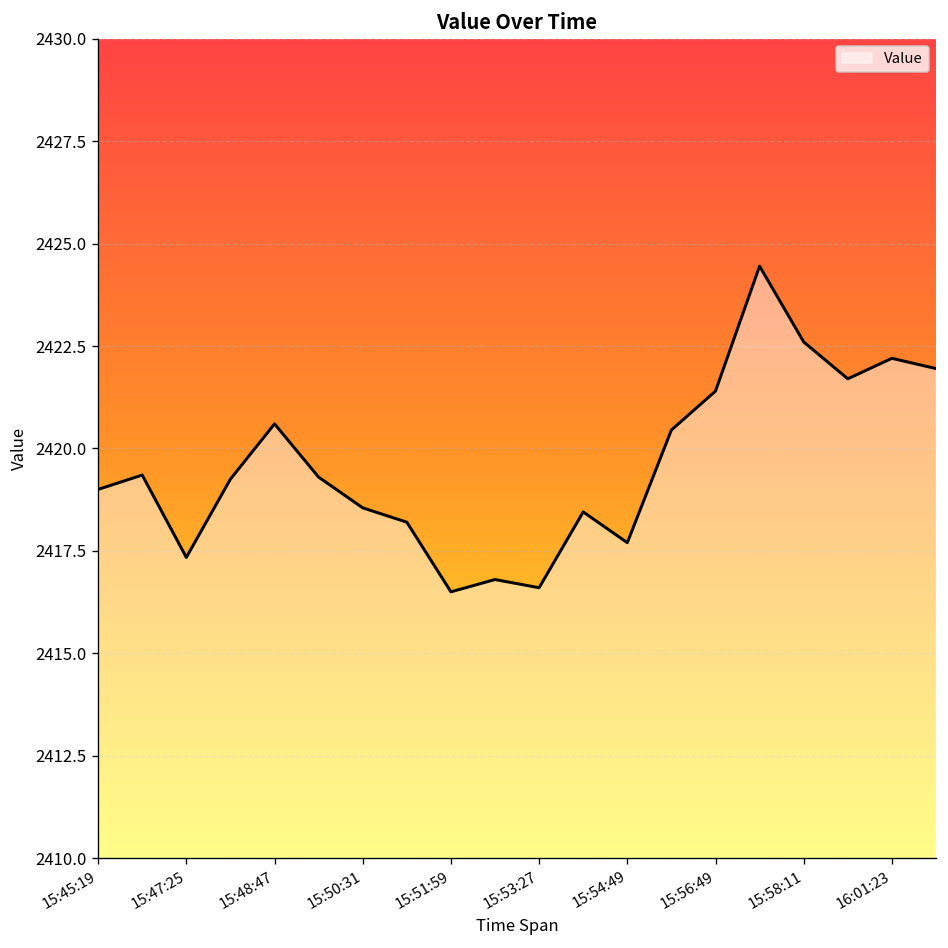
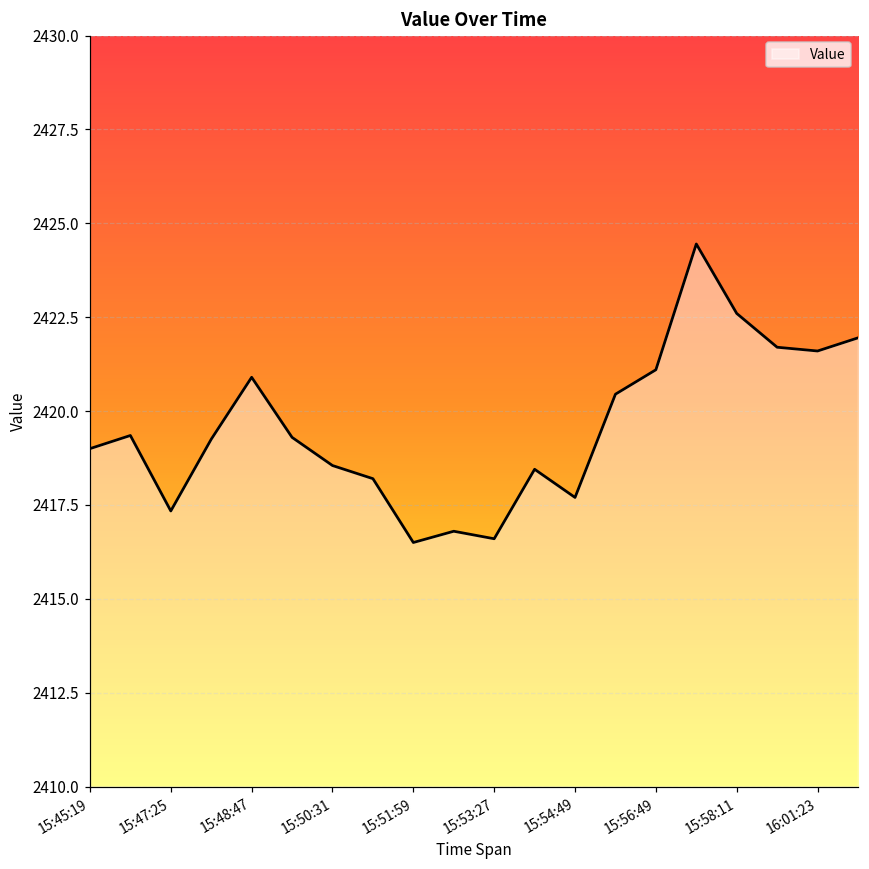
15:48:47: 2420.6 -> 2420.9
15:56:49: 2421.4 -> 2421.1
16:01:23: 2422.2 -> 2421.6
